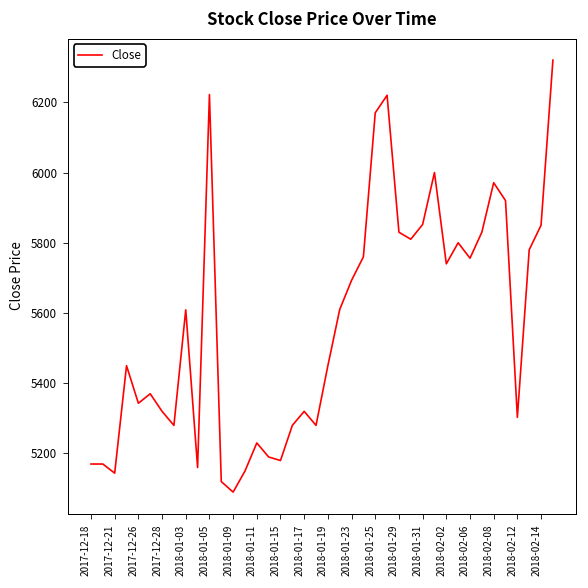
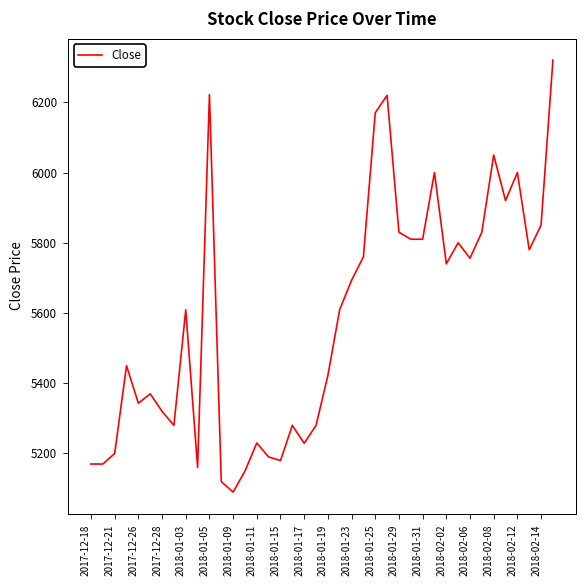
2017-12-21: 5140 -> 5200
2018-01-17: 5320 -> 5230
2018-01-19: 5450 -> 5420
2018-01-31: 5850 -> 5810
2018-02-08: 5970 -> 6050
2018-02-12: 5300 -> 6000
